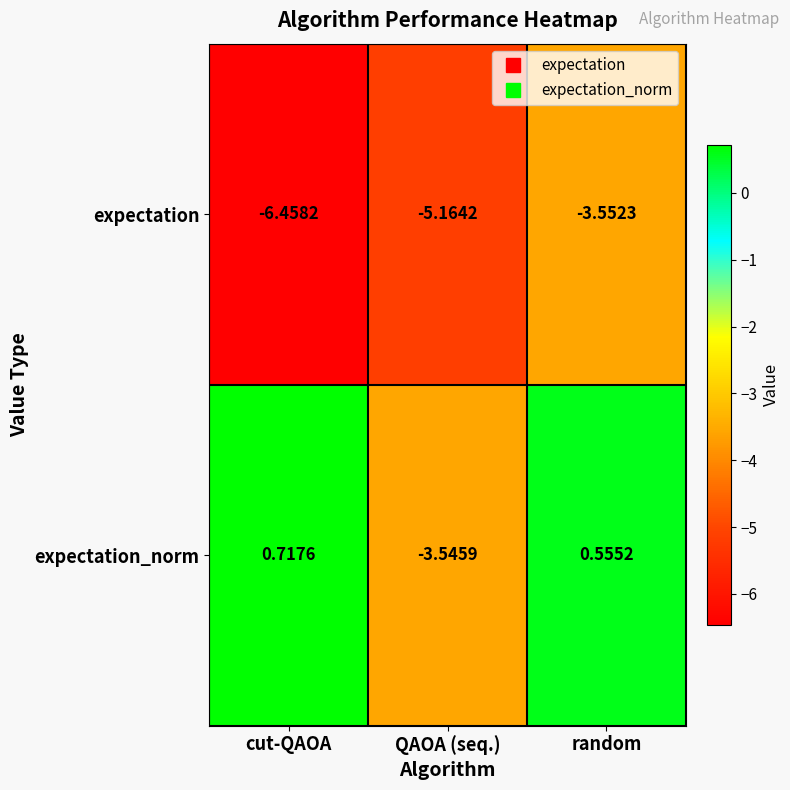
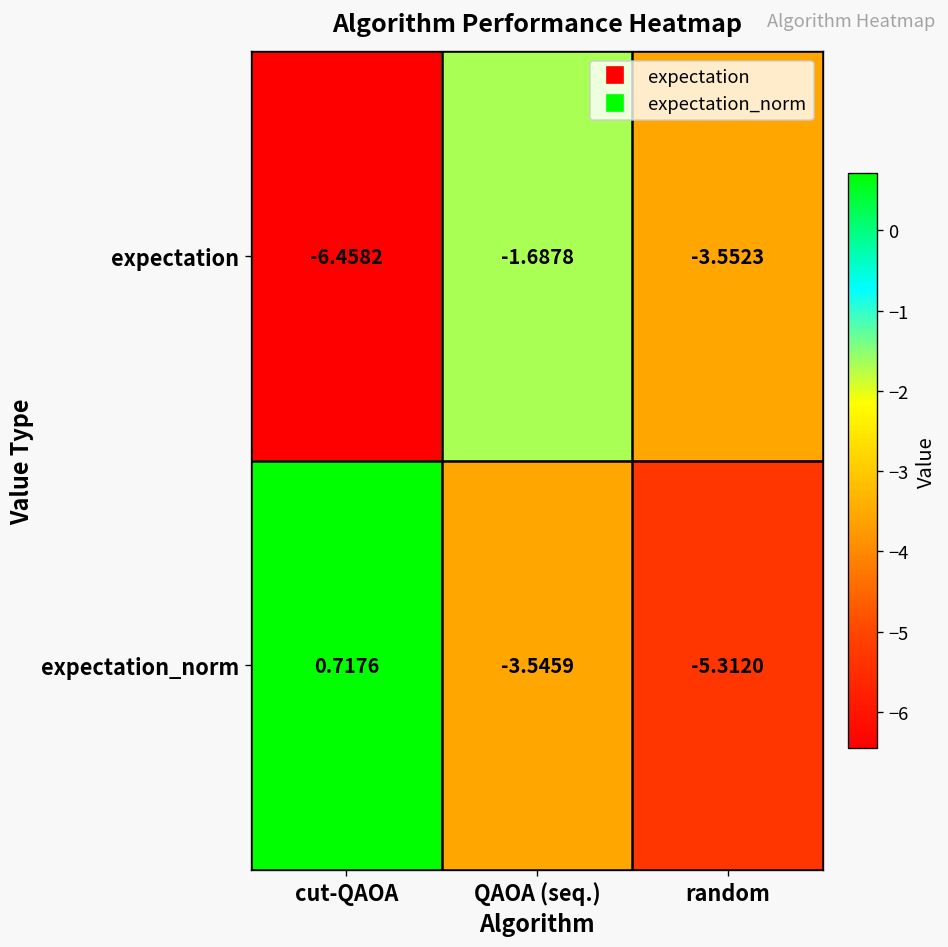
expectation, QAOA (seq.): -5.1642 -> -1.6878
expectation_norm, random: 0.5552 -> -5.3120
